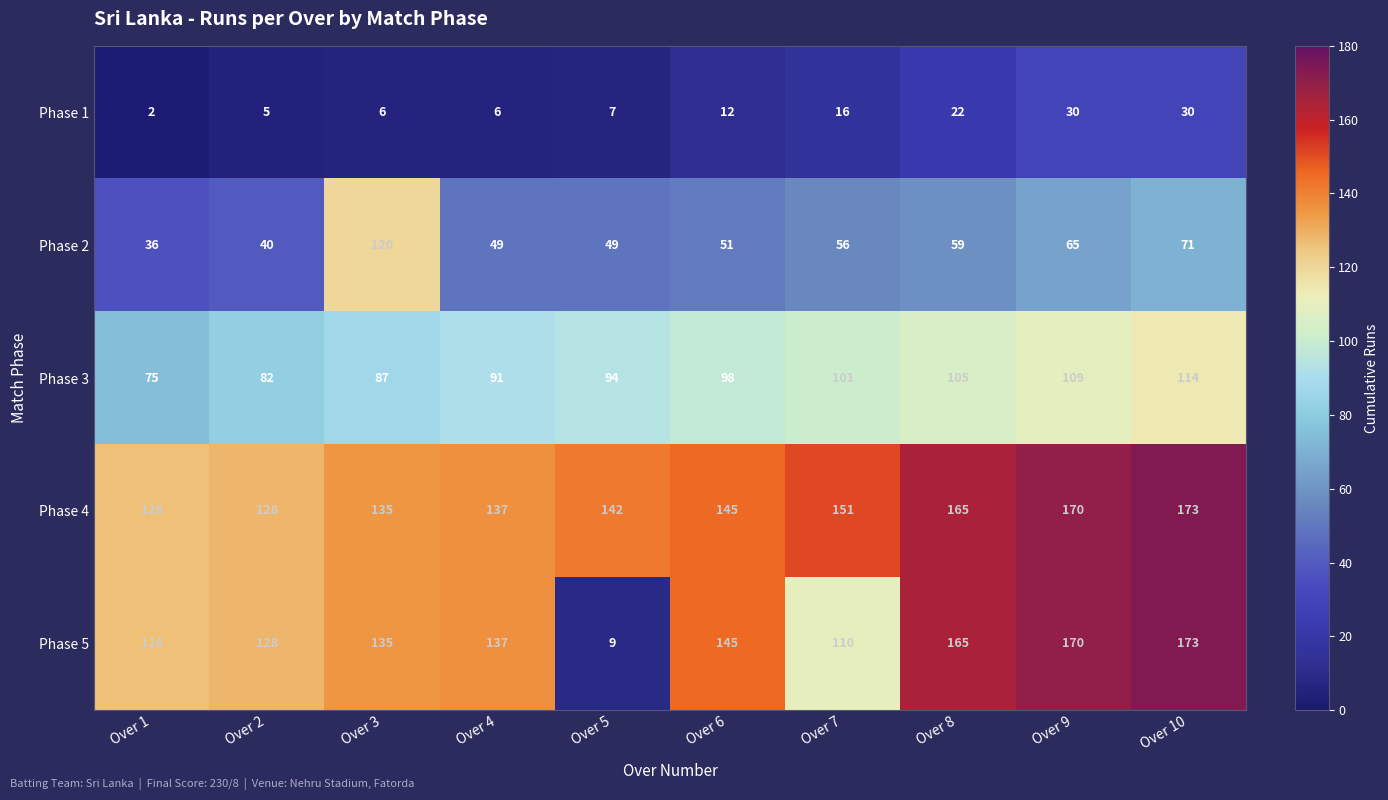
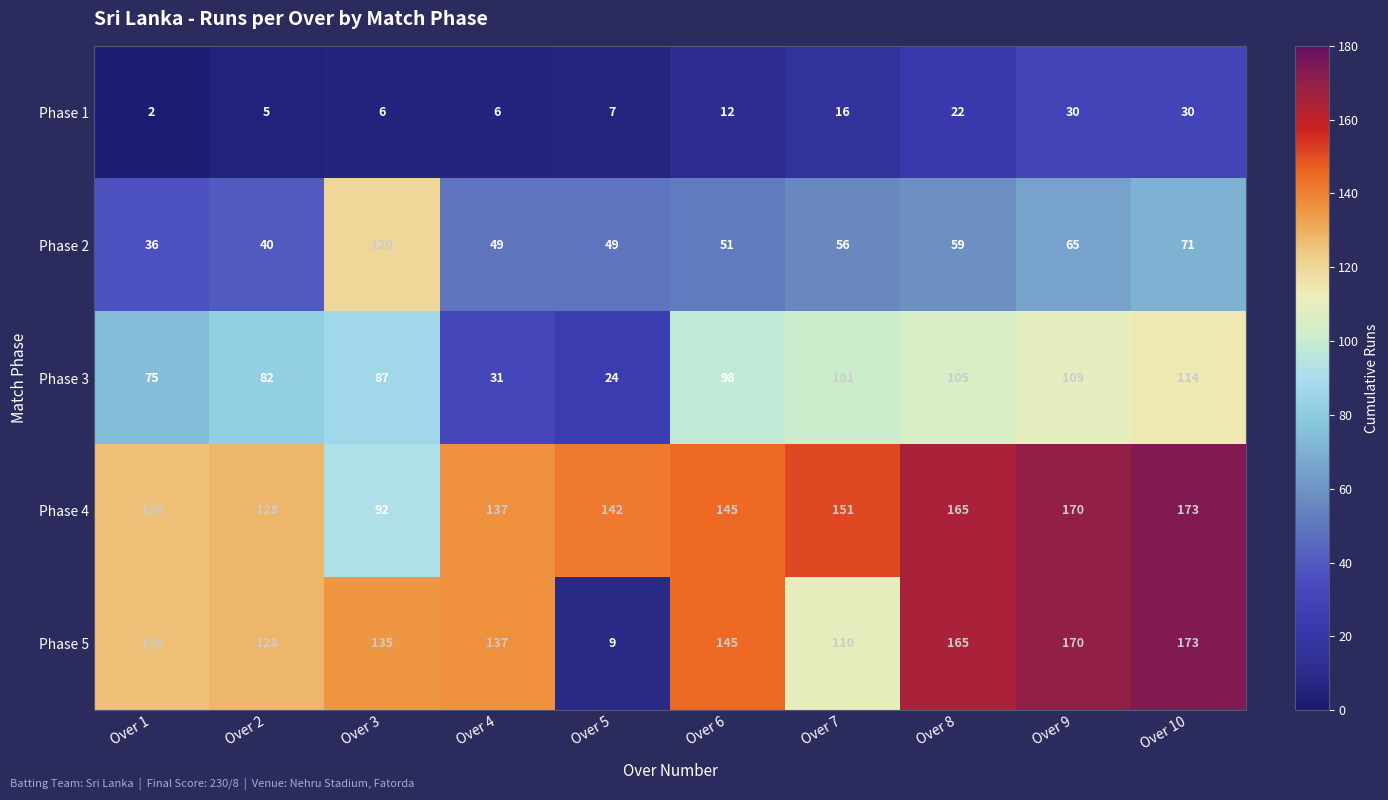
Phase 3, Over 4: 91 -> 31
Phase 3, Over 5: 94 -> 24
Phase 4, Over 3: 135 -> 92
